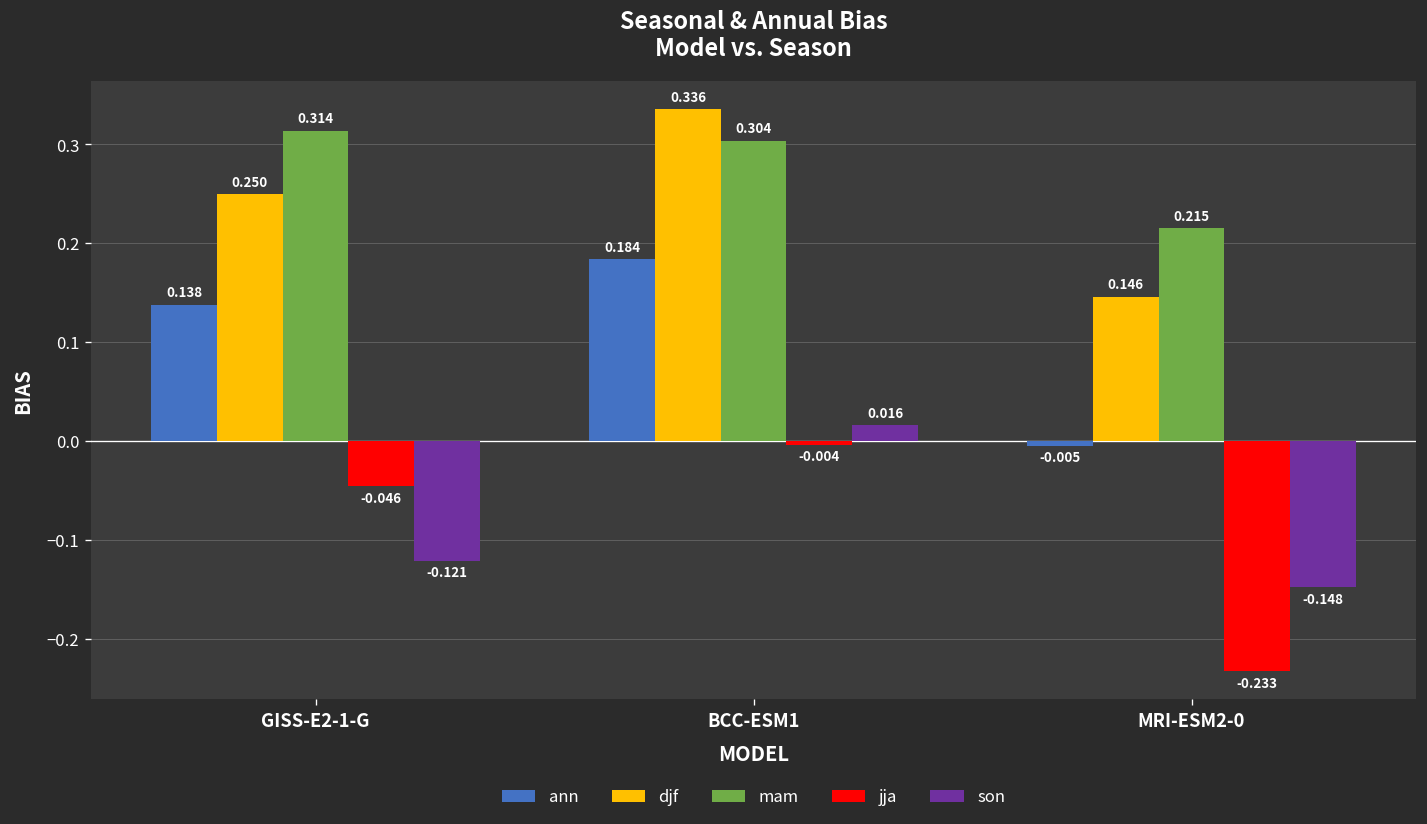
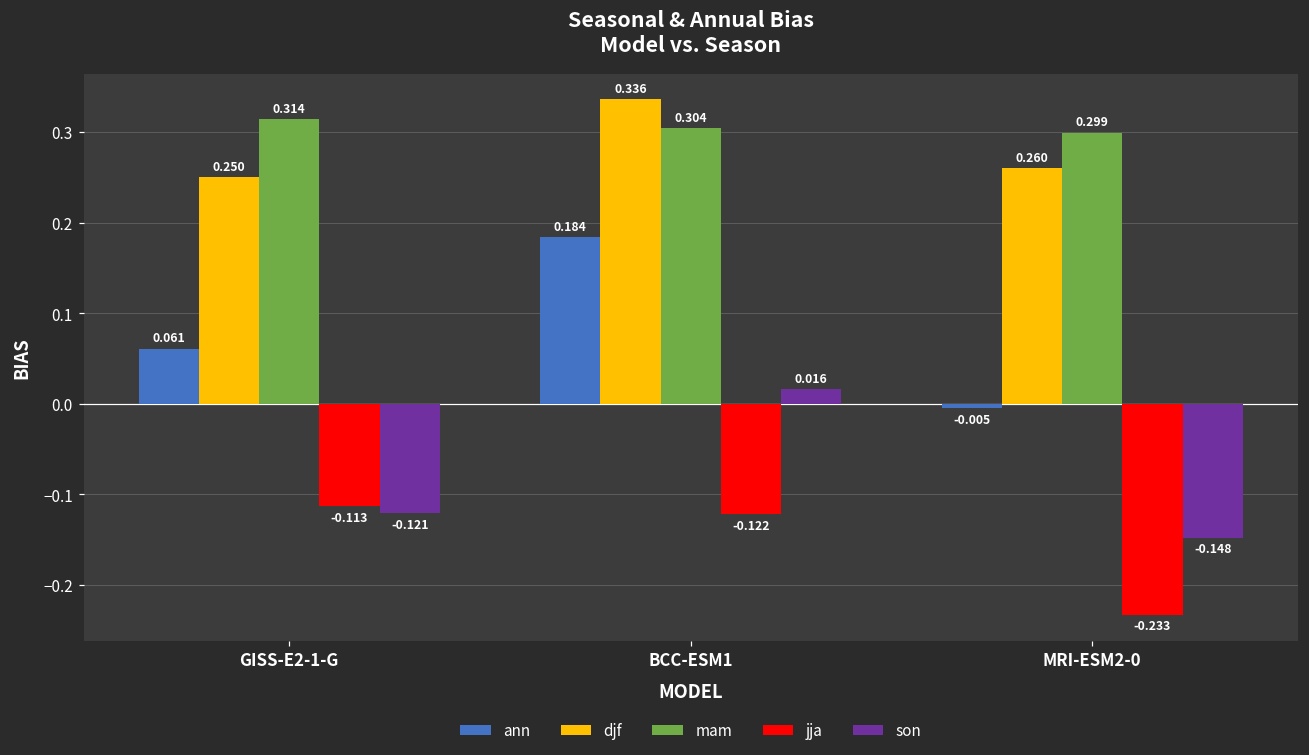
ann, GISS-E2-1-G: 0.138 -> 0.061
jja, GISS-E2-1-G: -0.046 -> -0.113
jja, BCC-ESM1: -0.004 -> -0.122
djf, MRI-ESM2-0: 0.146 -> 0.260
mam, MRI-ESM2-0: 0.215 -> 0.299
